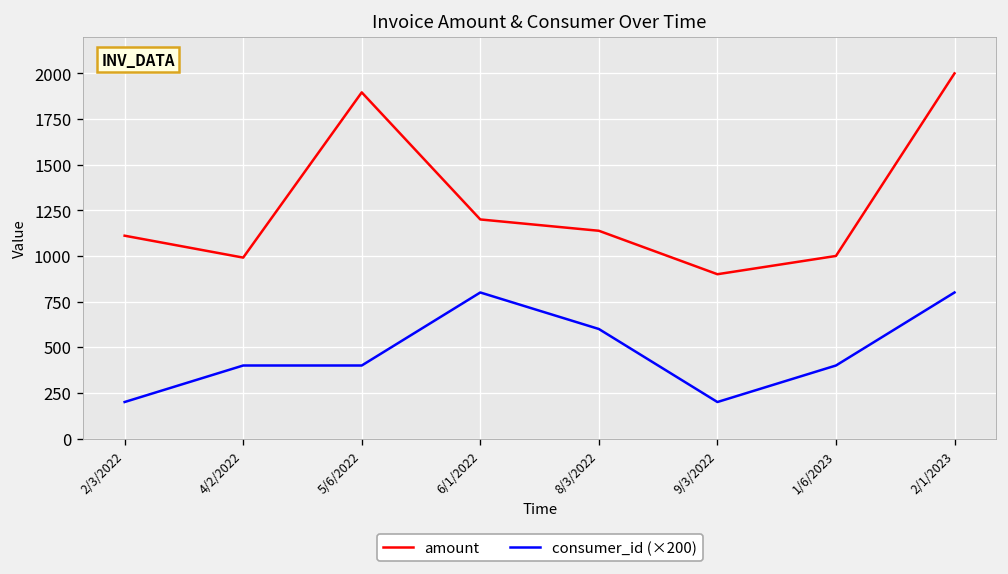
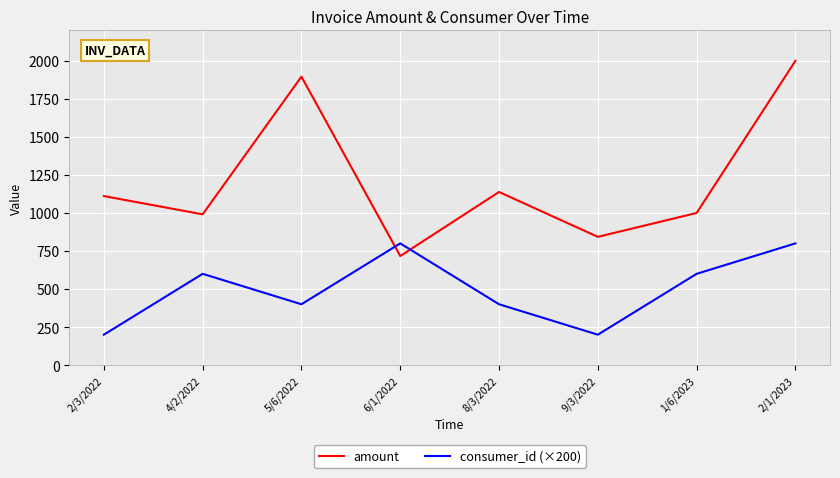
consumer_id (×200), 4/2/2022: 400 -> 600
amount, 6/1/2022: 1200 -> 720
consumer_id (×200), 8/3/2022: 600 -> 400
amount, 9/3/2022: 900 -> 840
consumer_id (×200), 1/6/2023: 400 -> 600
